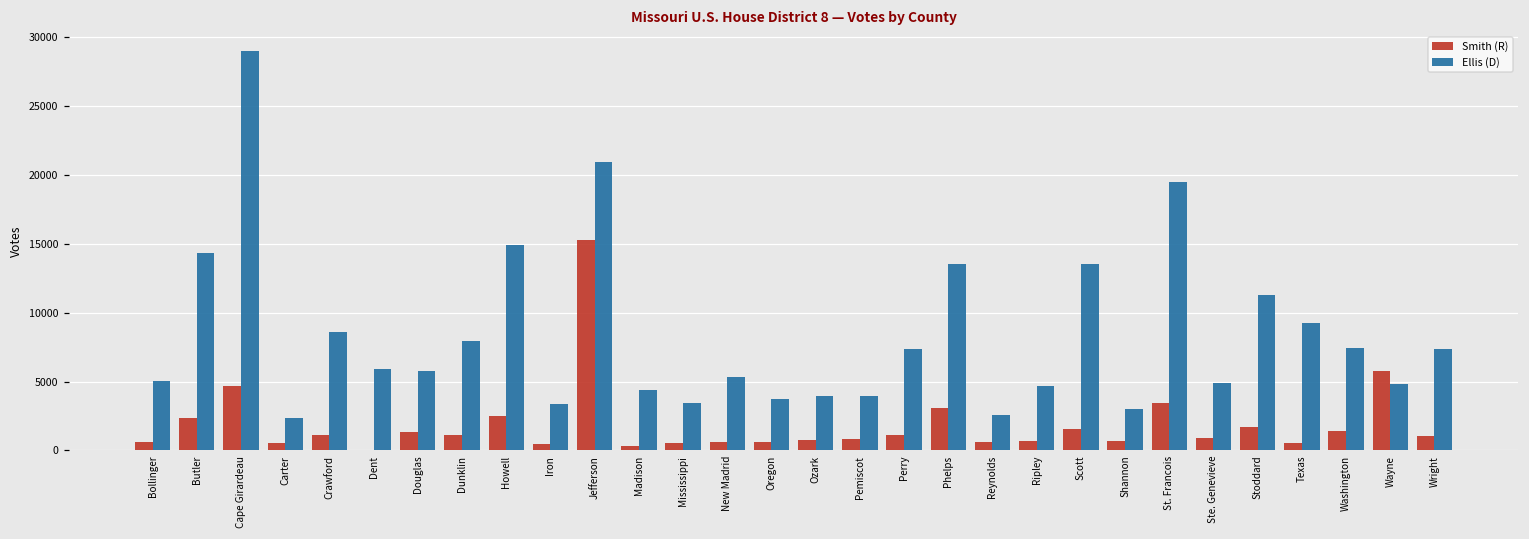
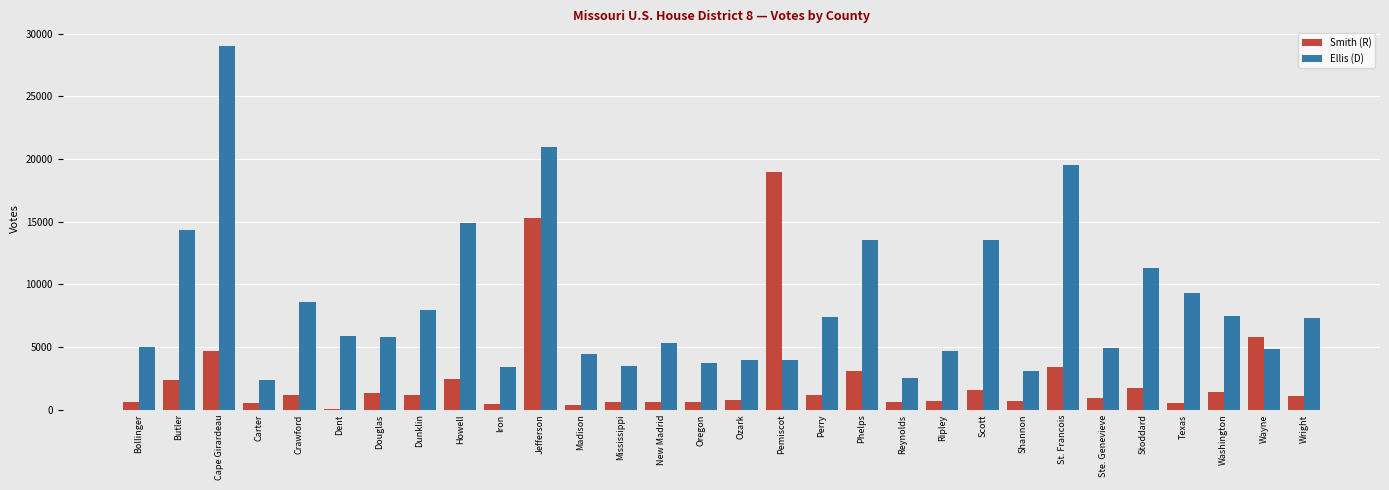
Smith (R), Pemiscot: 800 -> 18900
